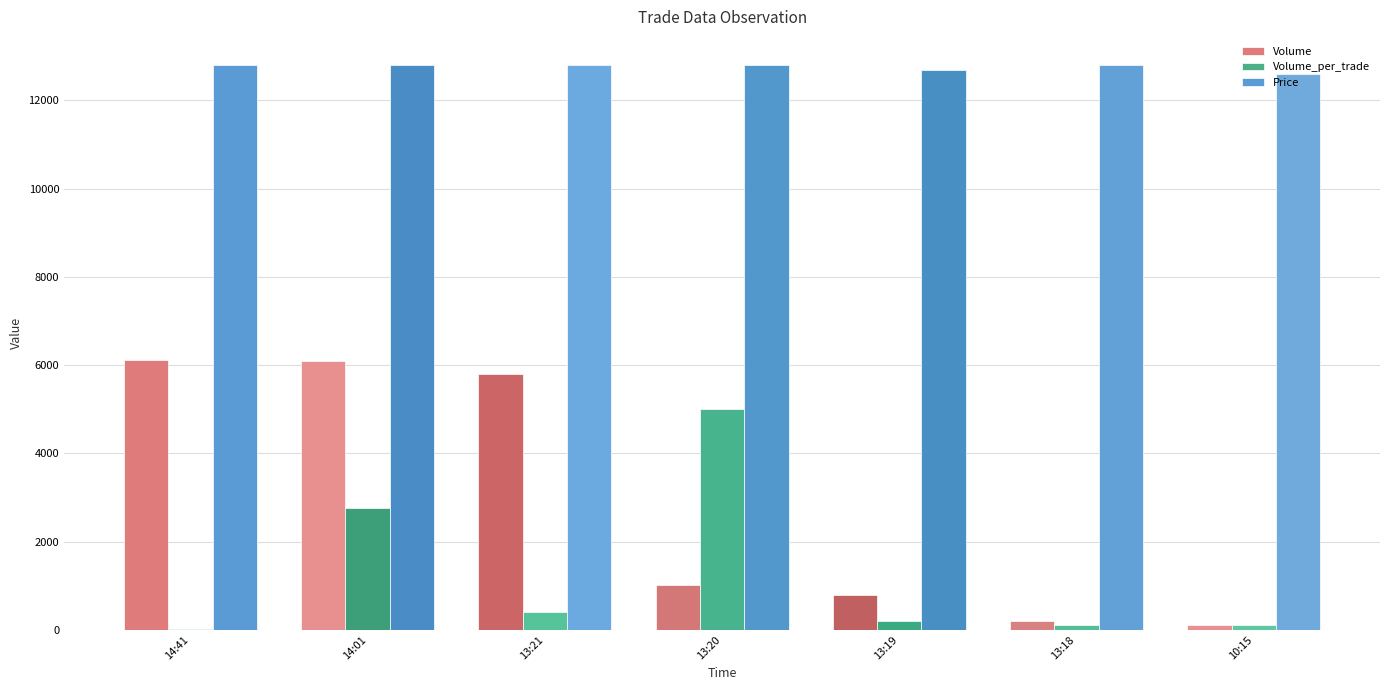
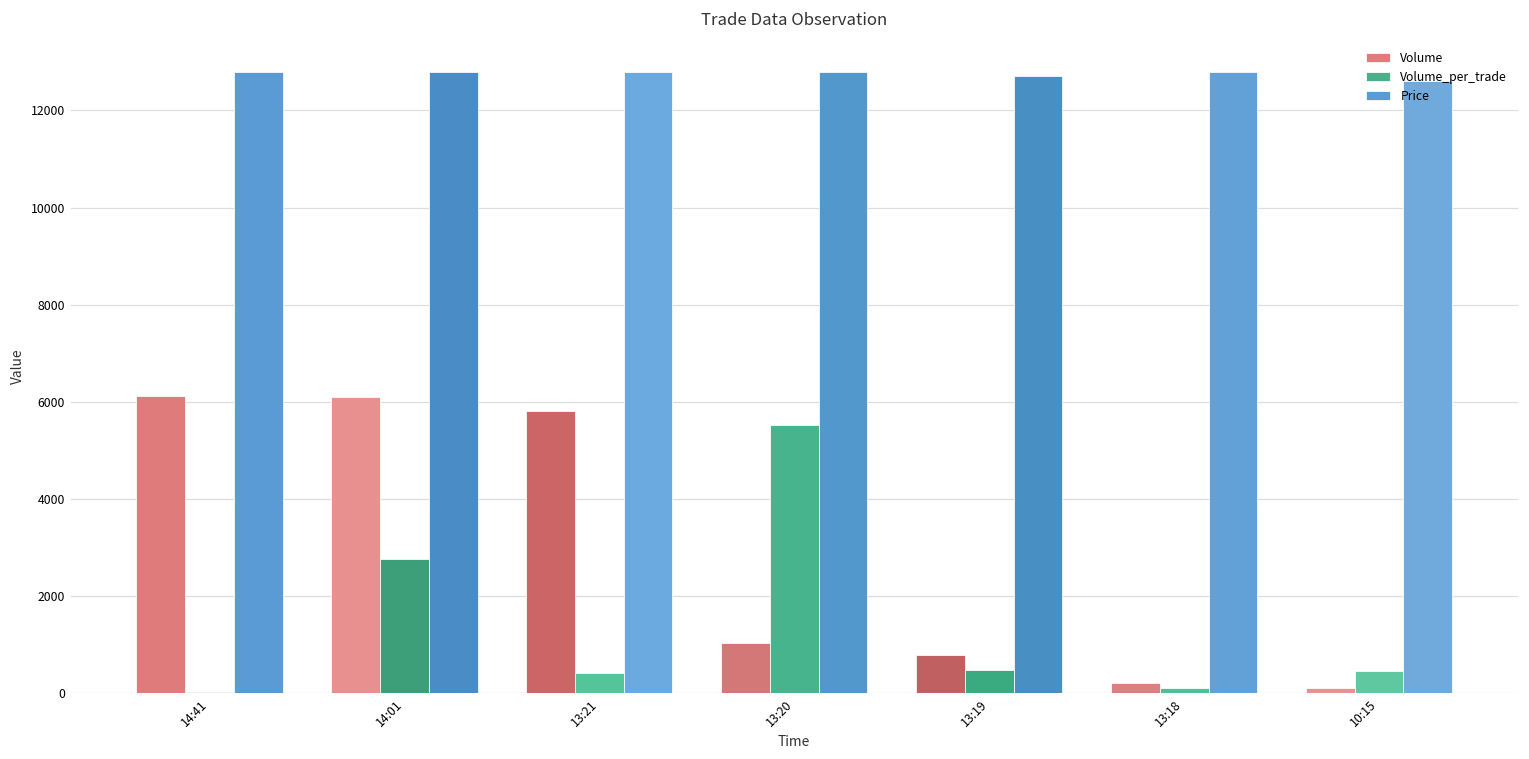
Volume_per_trade, 13:20: 5000 -> 5500
Volume_per_trade, 13:19: 200 -> 500
Volume_per_trade, 10:15: 100 -> 400
